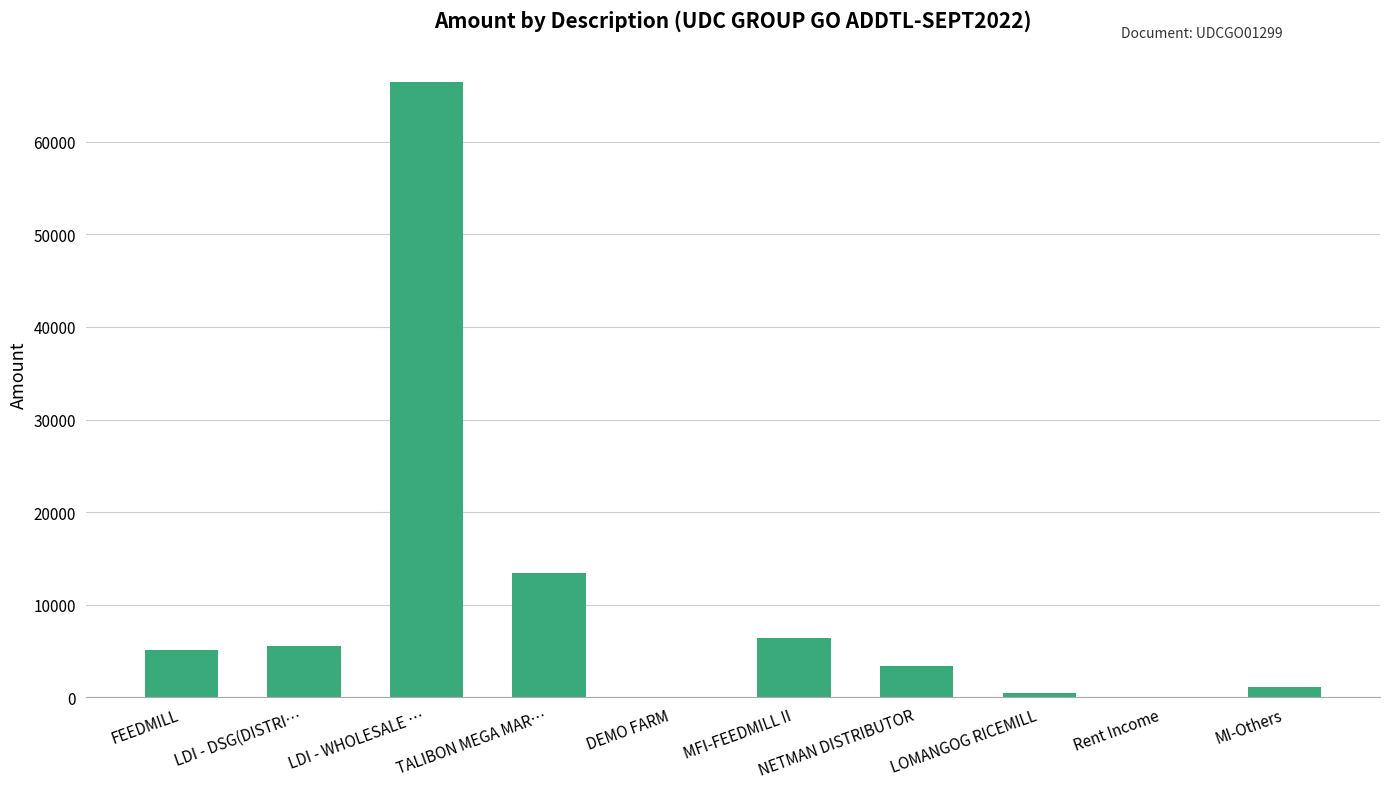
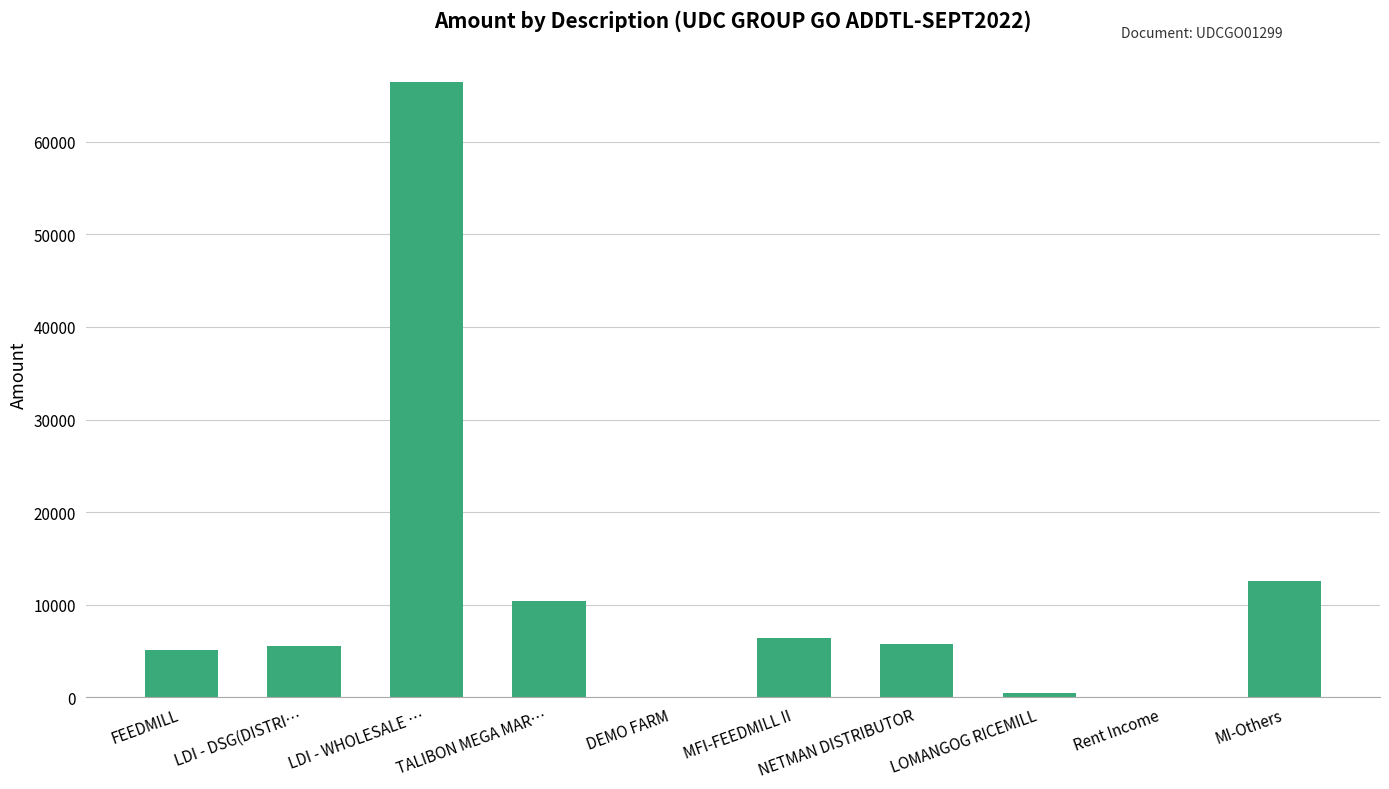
TALIBON MEGA MAR…: 13000 -> 10000
NETMAN DISTRIBUTOR: 3000 -> 6000
MI-Others: 1000 -> 13000
